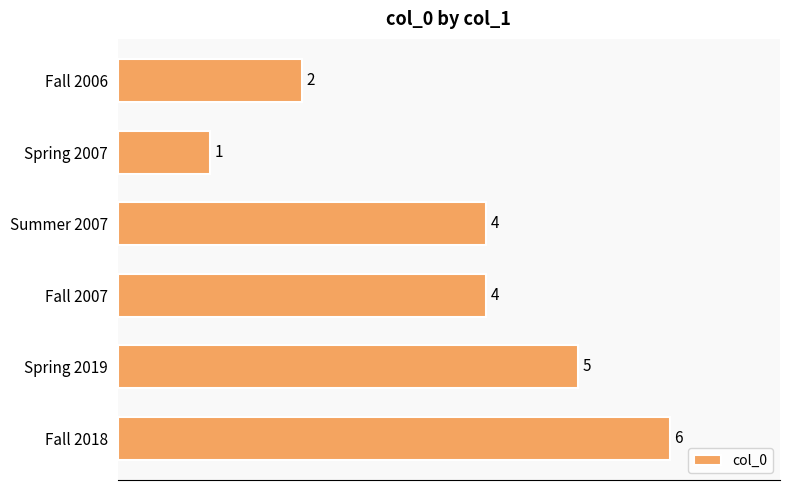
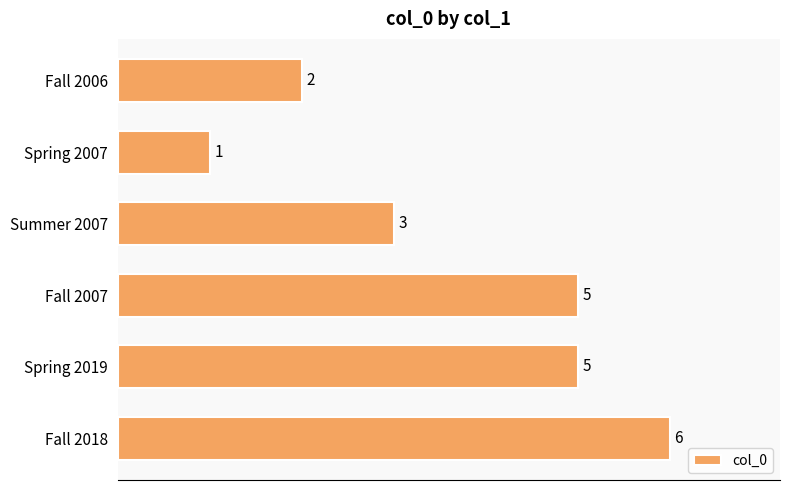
Summer 2007: 4 -> 3
Fall 2007: 4 -> 5
